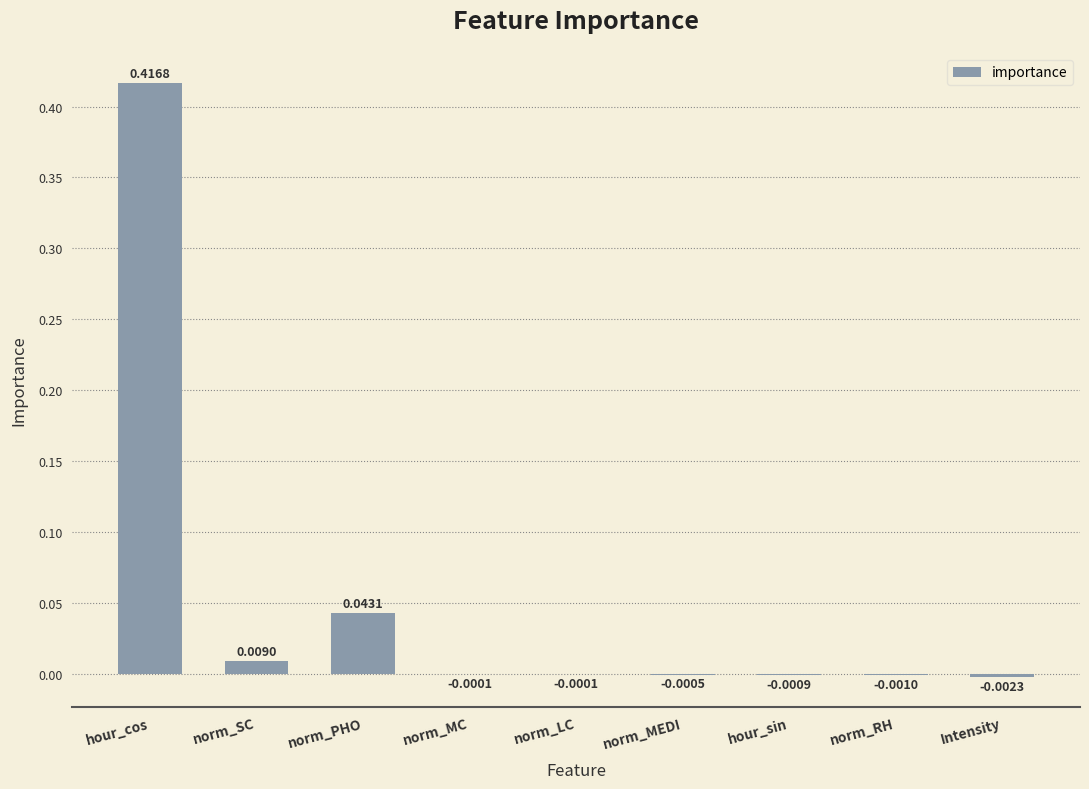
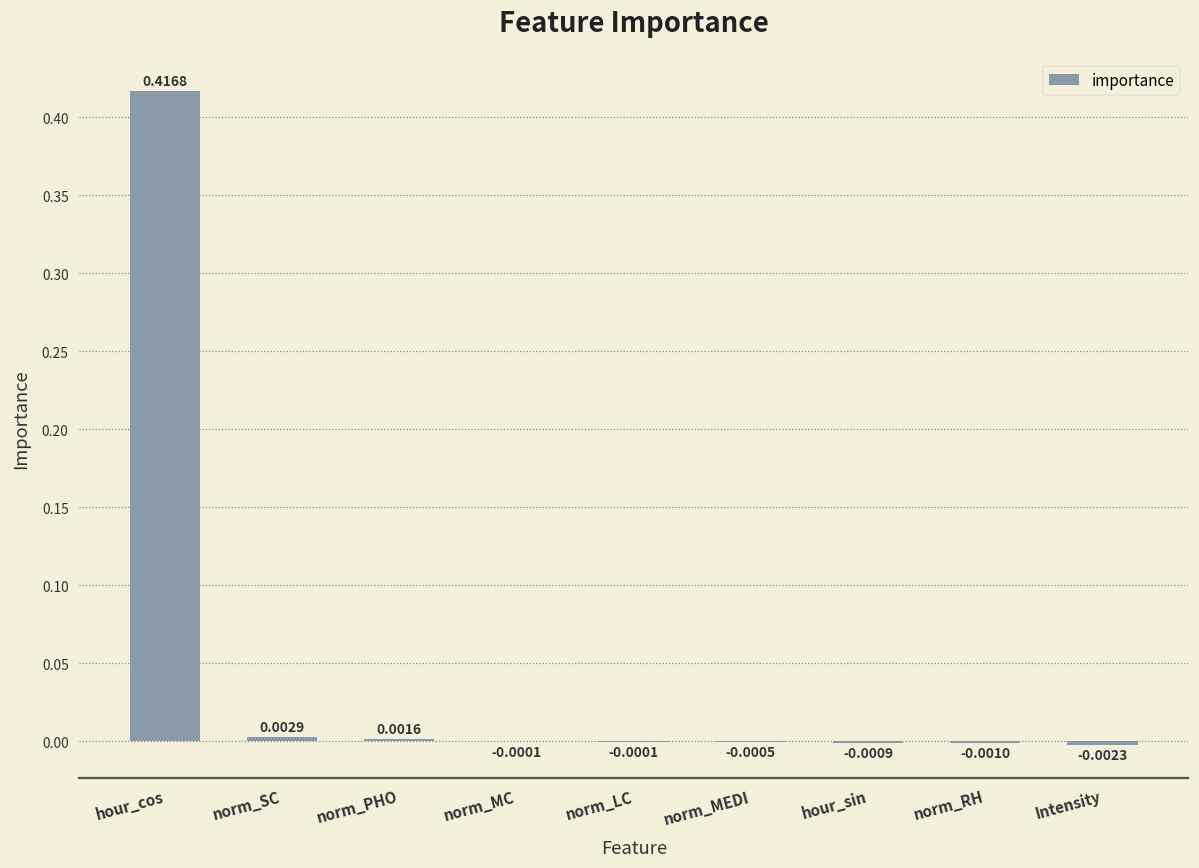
norm_SC: 0.0090 -> 0.0029
norm_PHO: 0.0431 -> 0.0016
